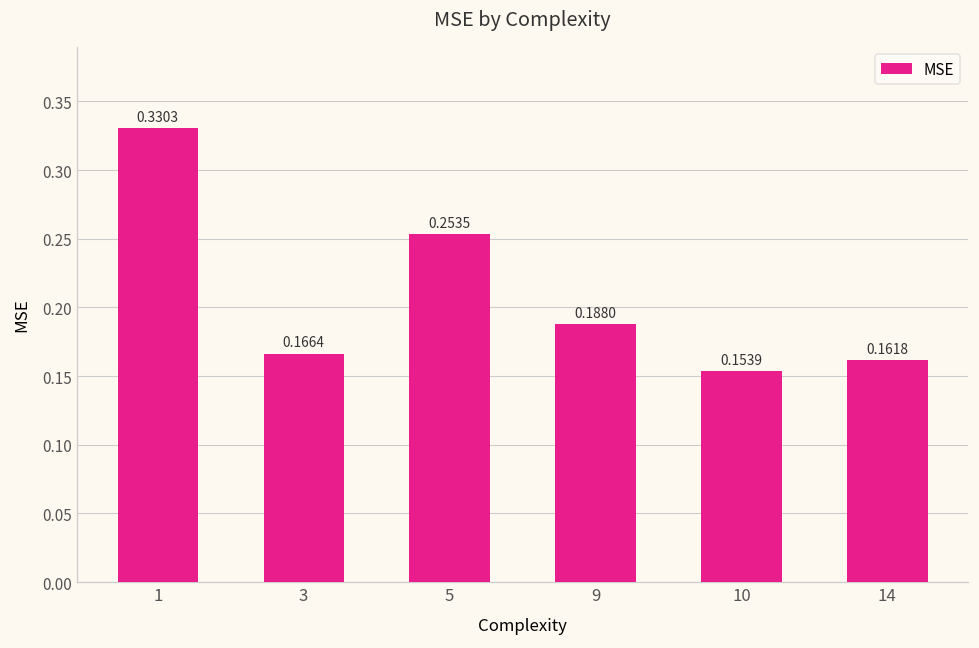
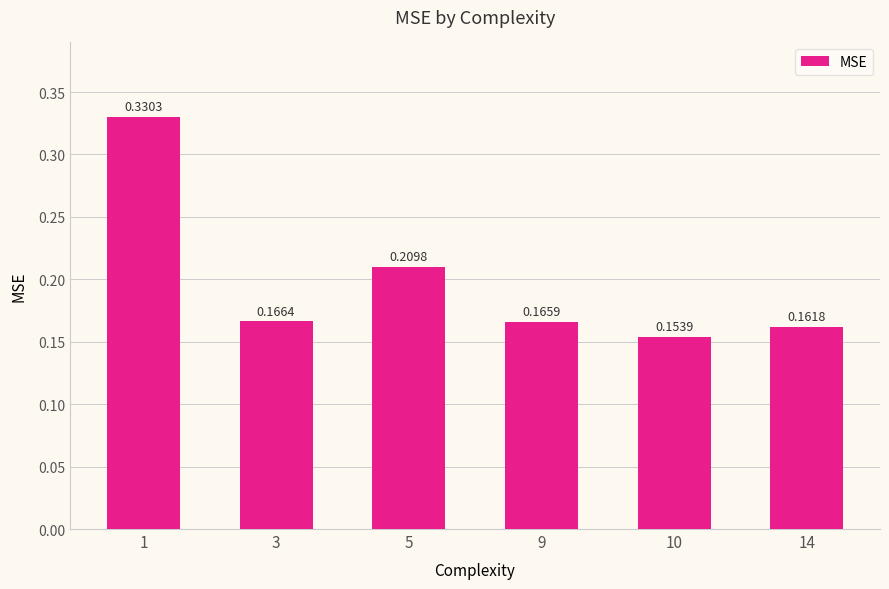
5: 0.2535 -> 0.2098
9: 0.1880 -> 0.1659
